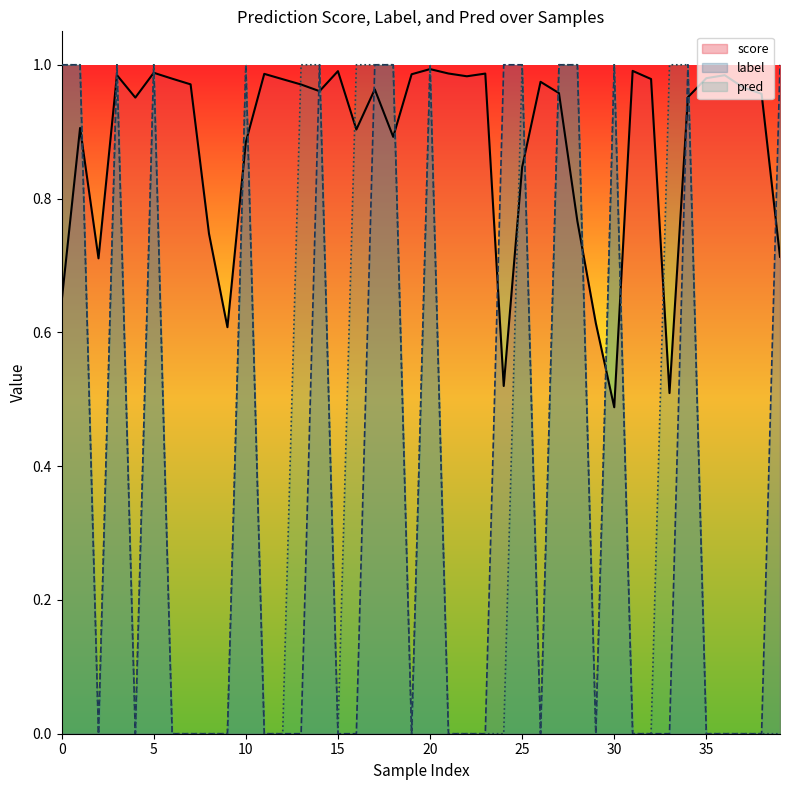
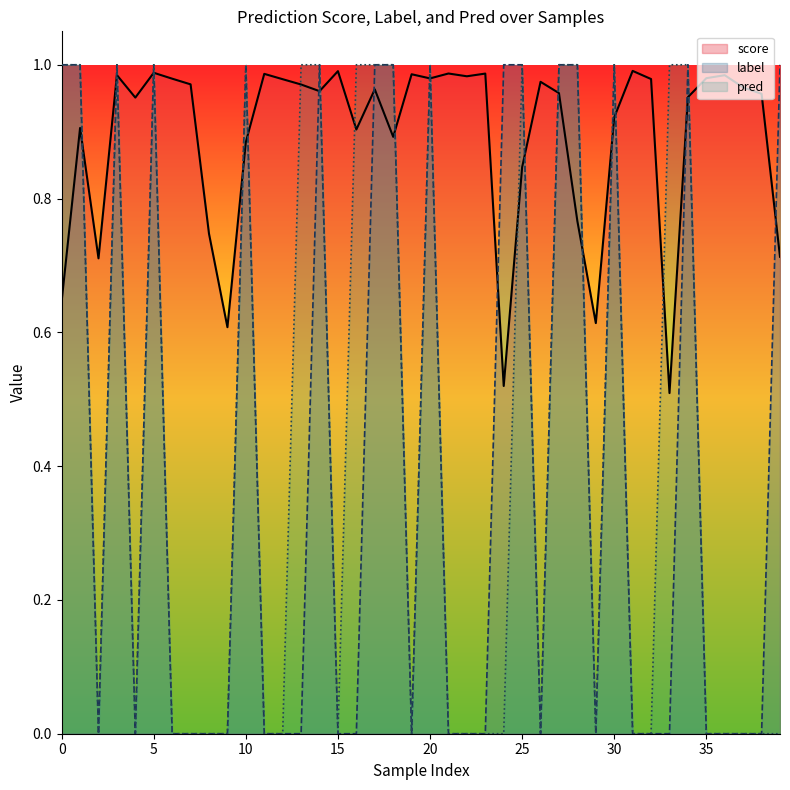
score, 20: 0.99 -> 0.98
score, 30: 0.49 -> 0.92
